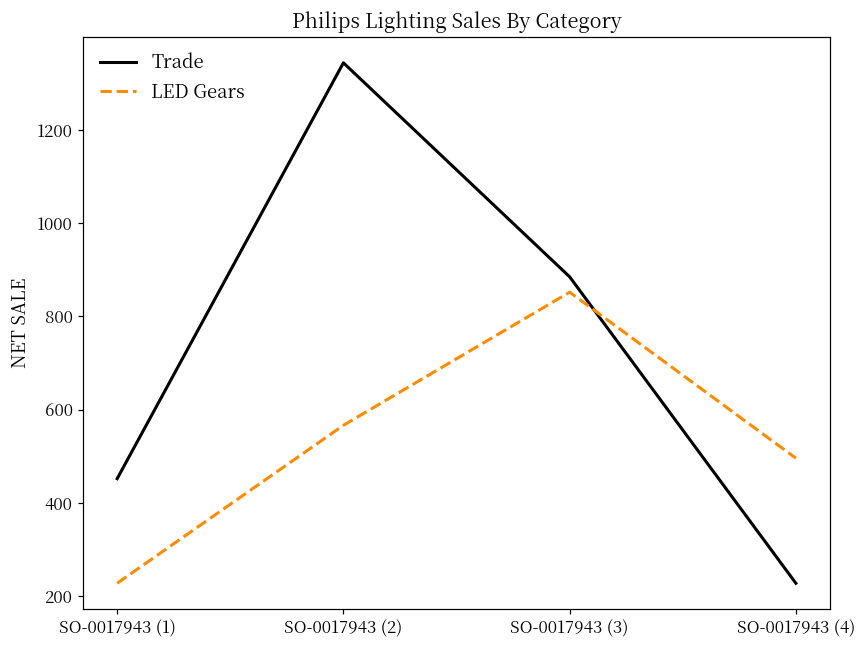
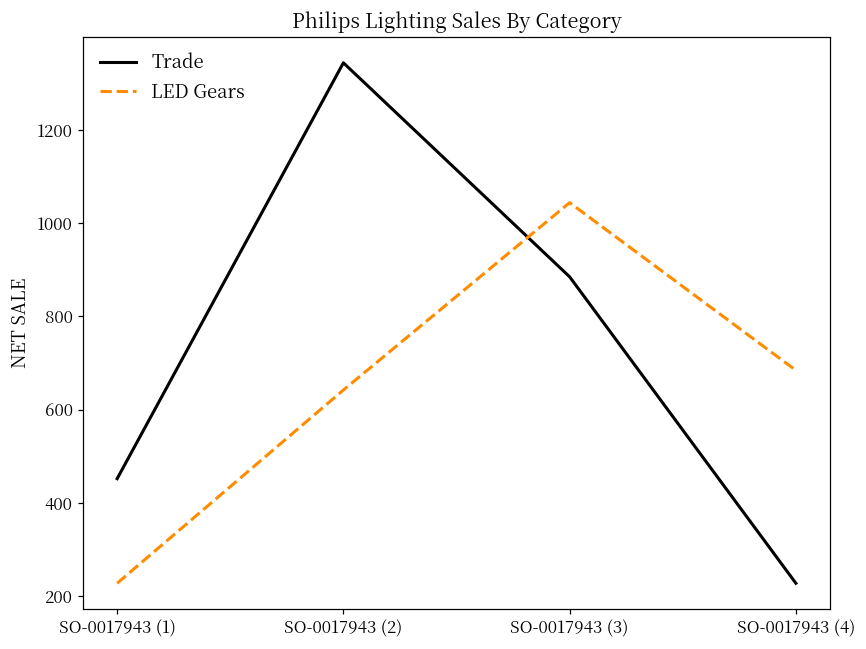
LED Gears, SO-0017943 (2): 570 -> 640
LED Gears, SO-0017943 (3): 850 -> 1040
LED Gears, SO-0017943 (4): 500 -> 680
